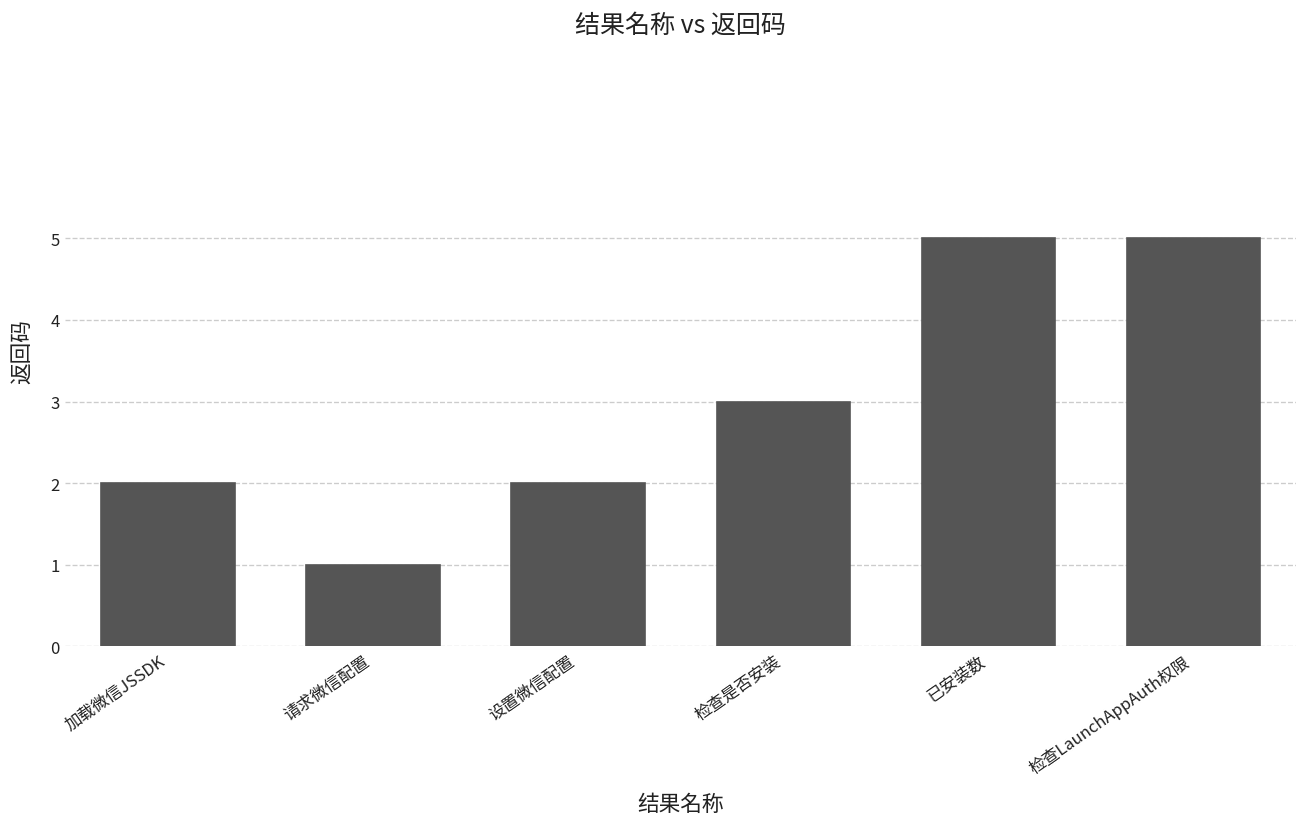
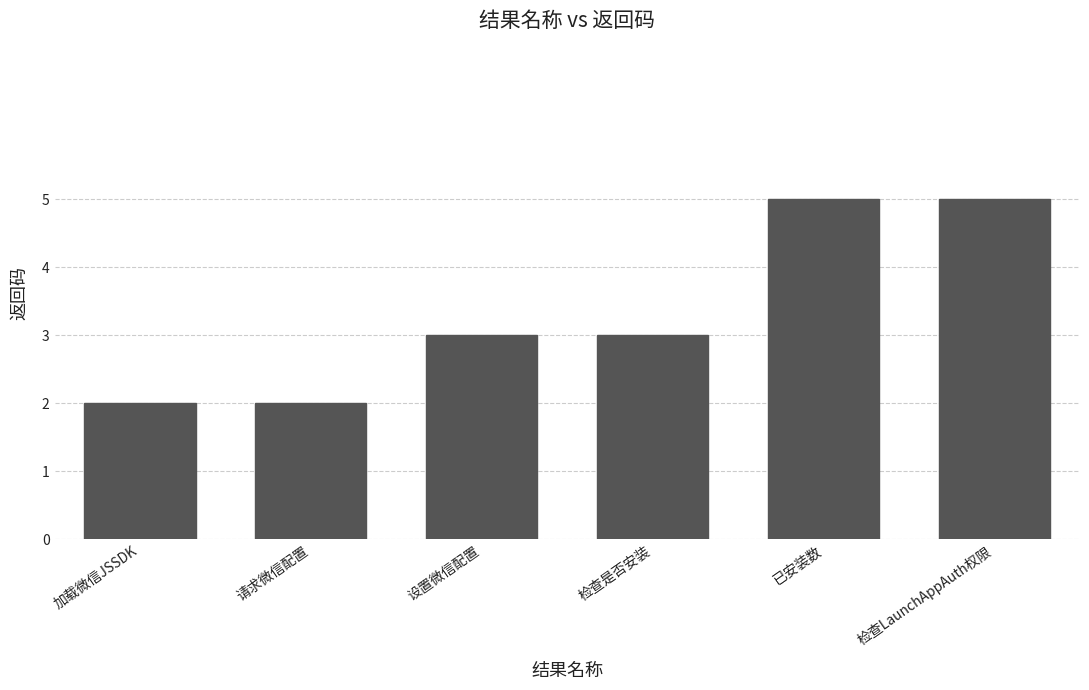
请求微信配置: 1 -> 2
设置微信配置: 2 -> 3
